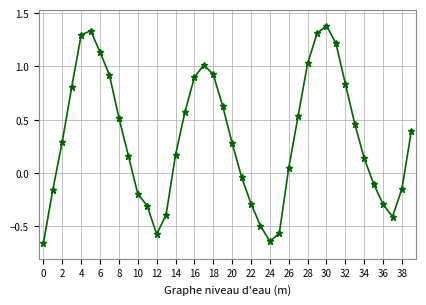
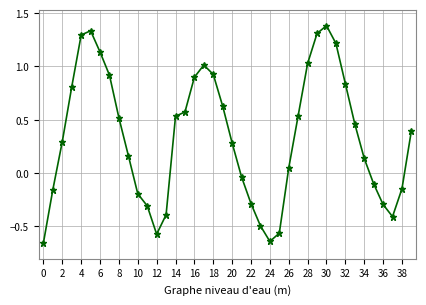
14: 0.17 -> 0.53
